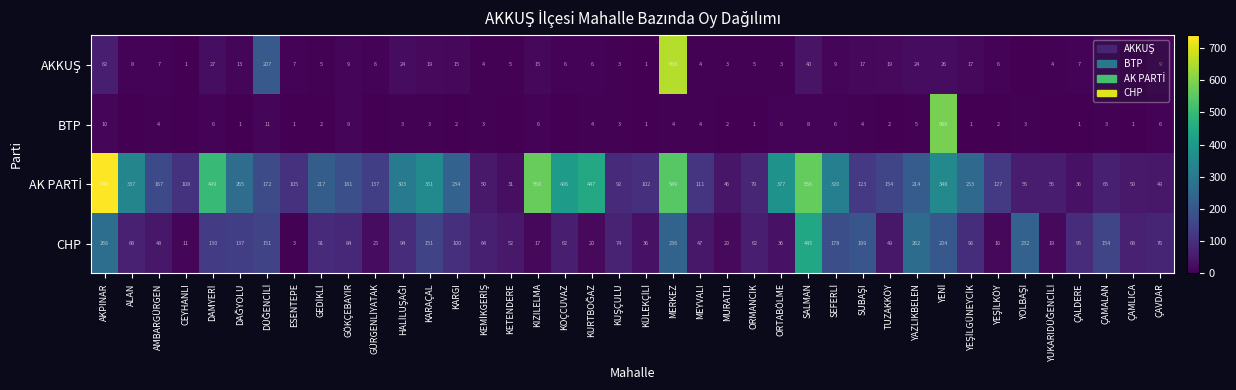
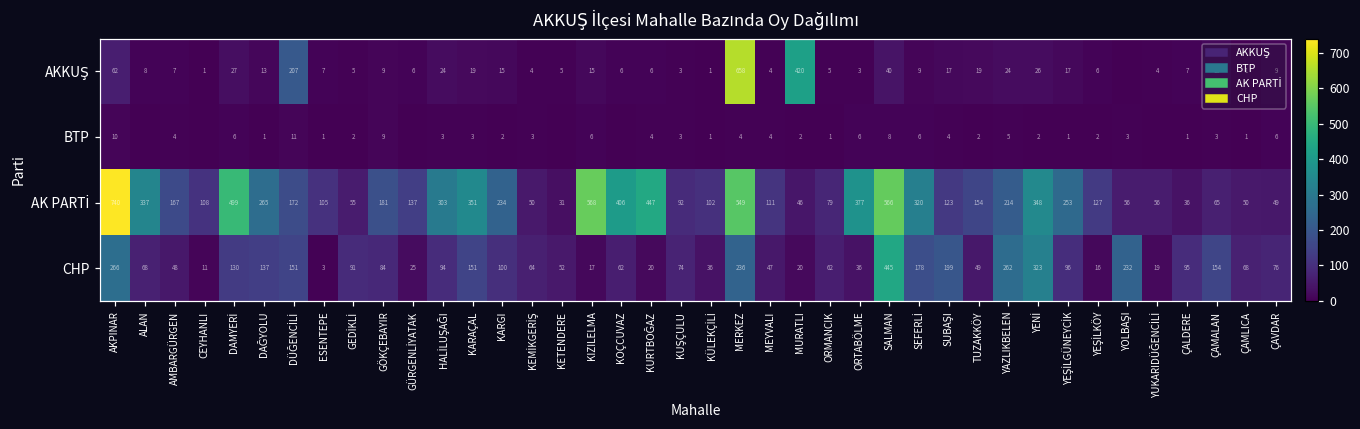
AKKUŞ, MURATLI: 3 -> 420
BTP, YENİ: 589 -> 2
AK PARTİ, GEDİKLİ: 217 -> 55
CHP, YENİ: 204 -> 323
